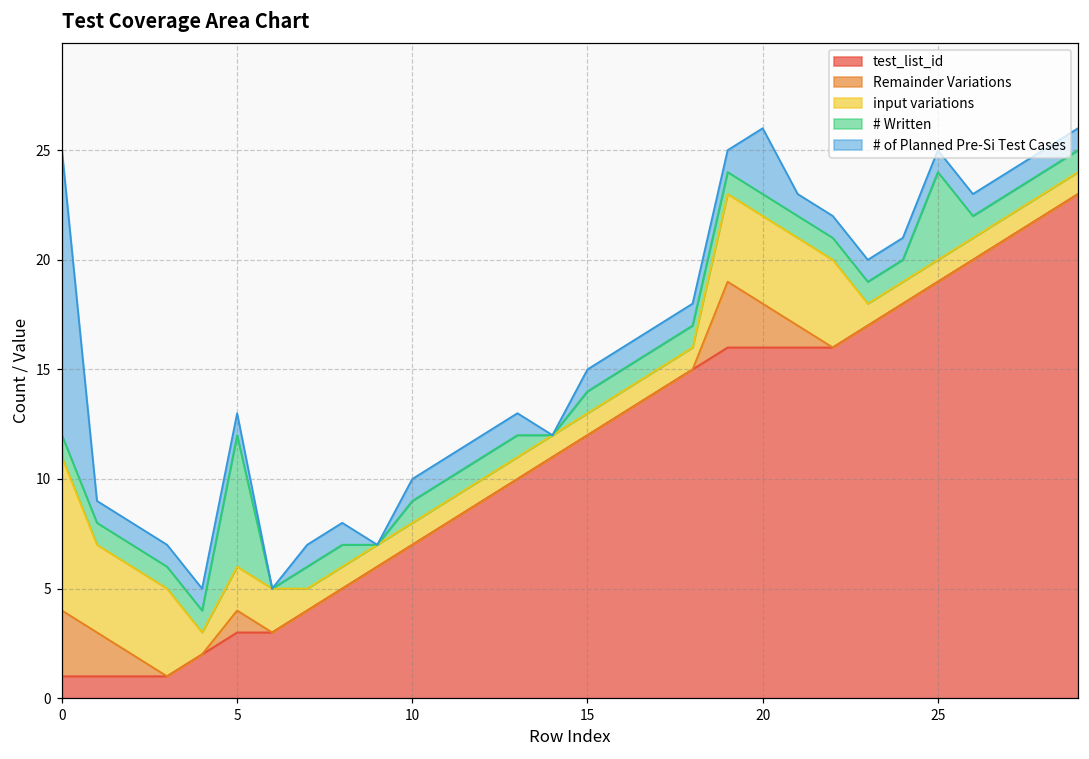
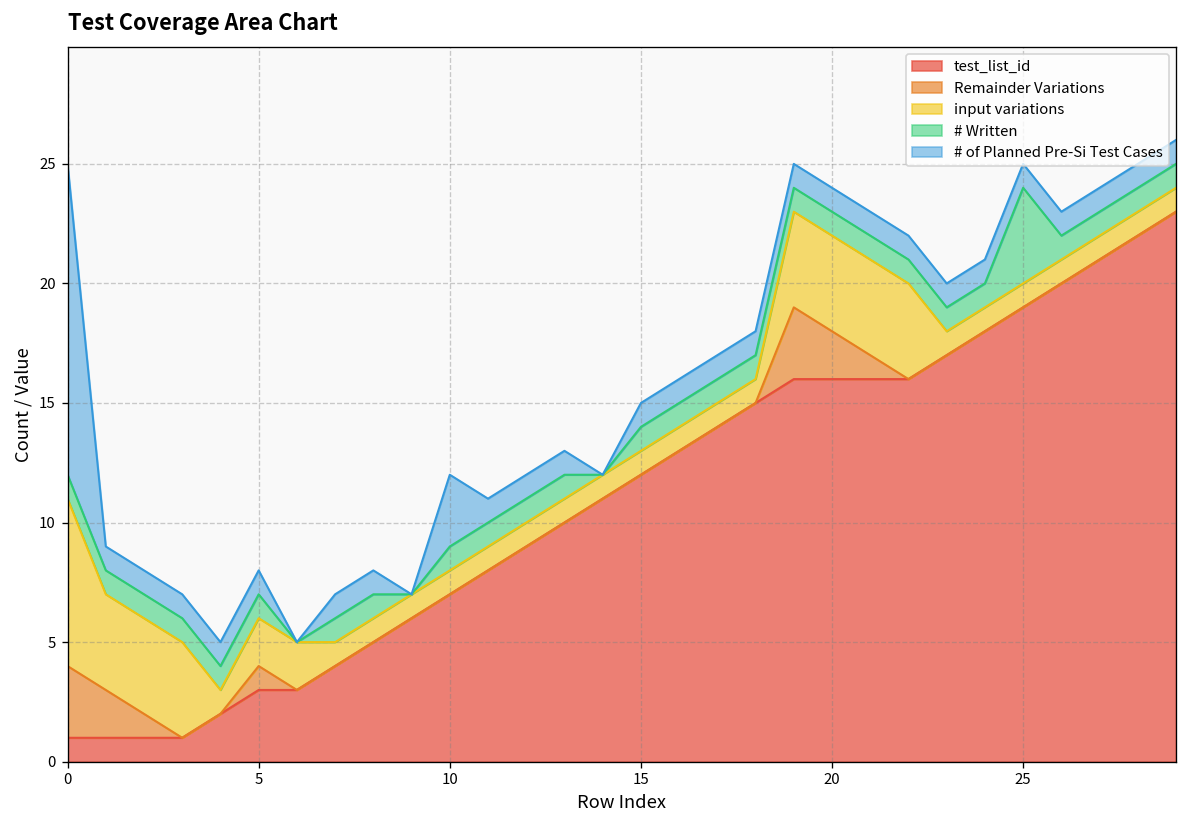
# Written, 5: 6 -> 1
# of Planned Pre-Si Test Cases, 10: 1 -> 3
# of Planned Pre-Si Test Cases, 20: 3 -> 1
